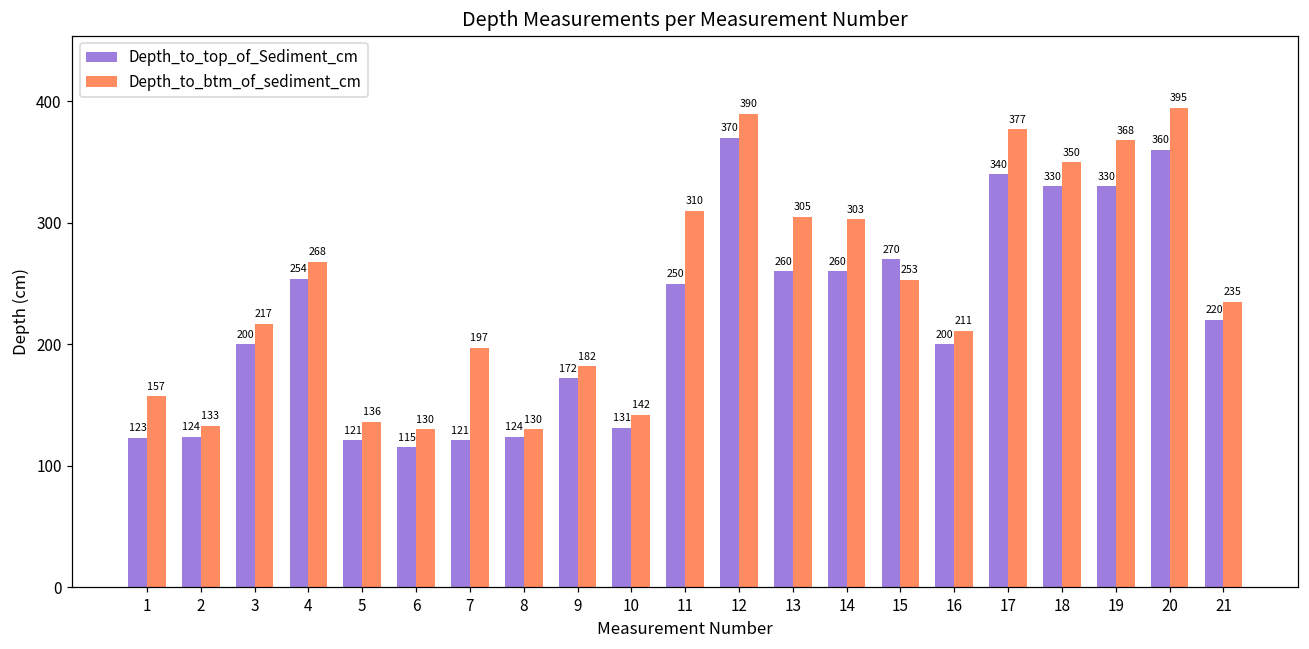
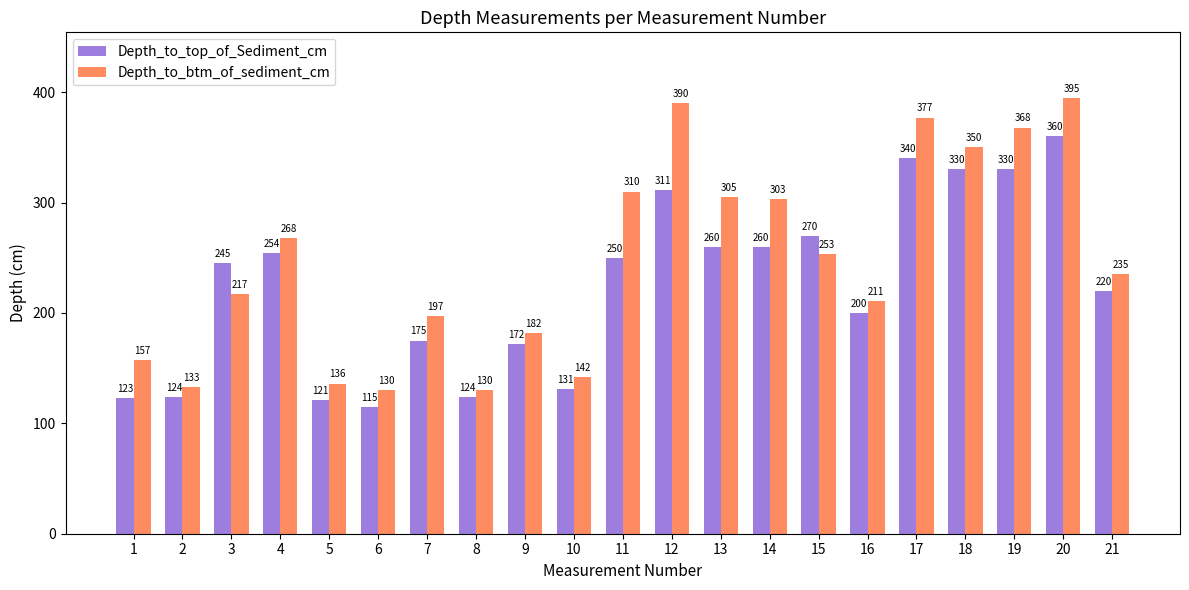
Depth_to_top_of_Sediment_cm, 3: 200 -> 245
Depth_to_top_of_Sediment_cm, 7: 121 -> 175
Depth_to_top_of_Sediment_cm, 12: 370 -> 311
